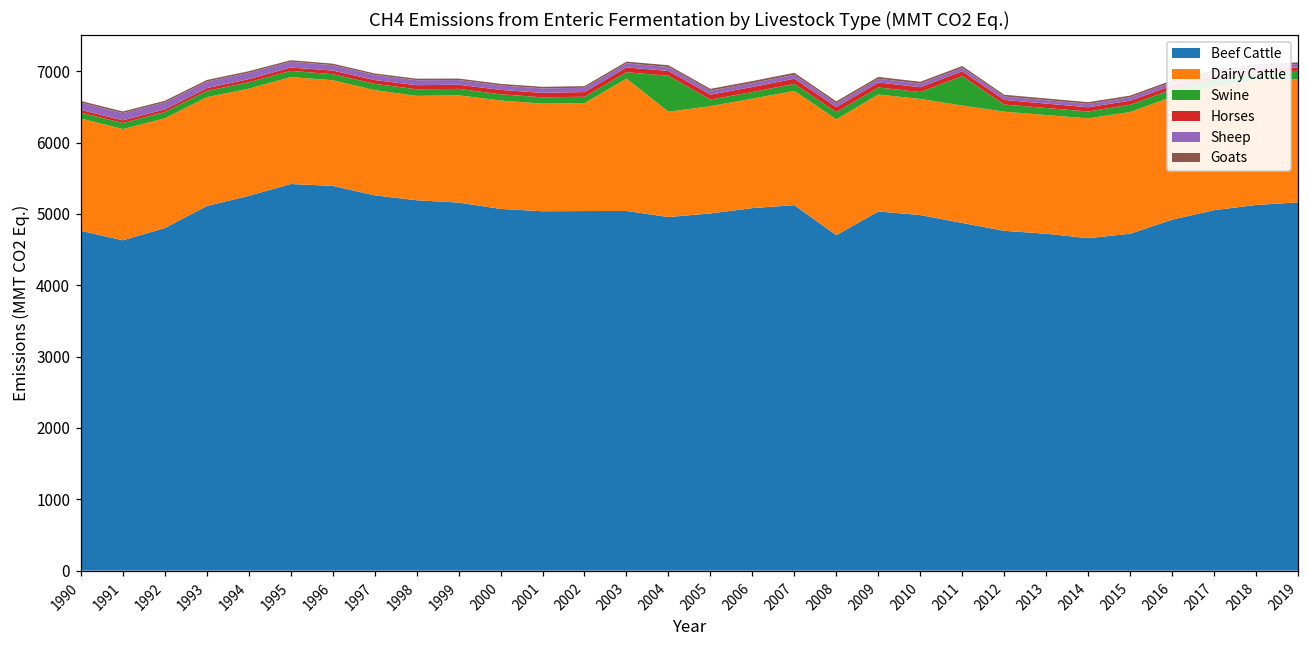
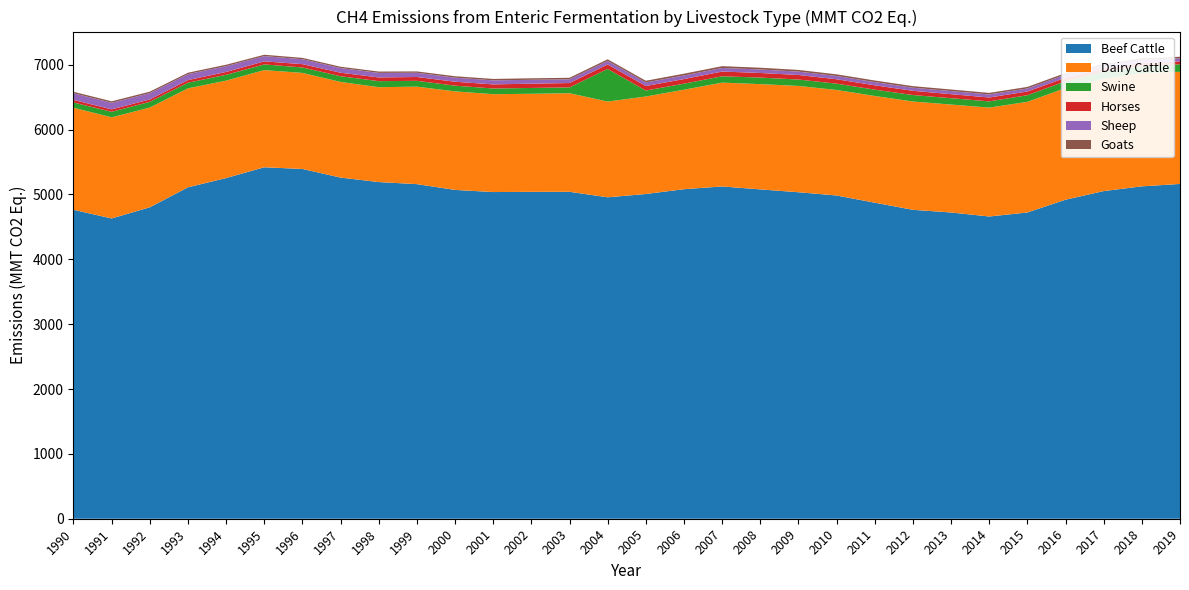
Dairy Cattle, 2003: 1900 -> 1500
Beef Cattle, 2008: 4700 -> 5100
Swine, 2011: 400 -> 100
